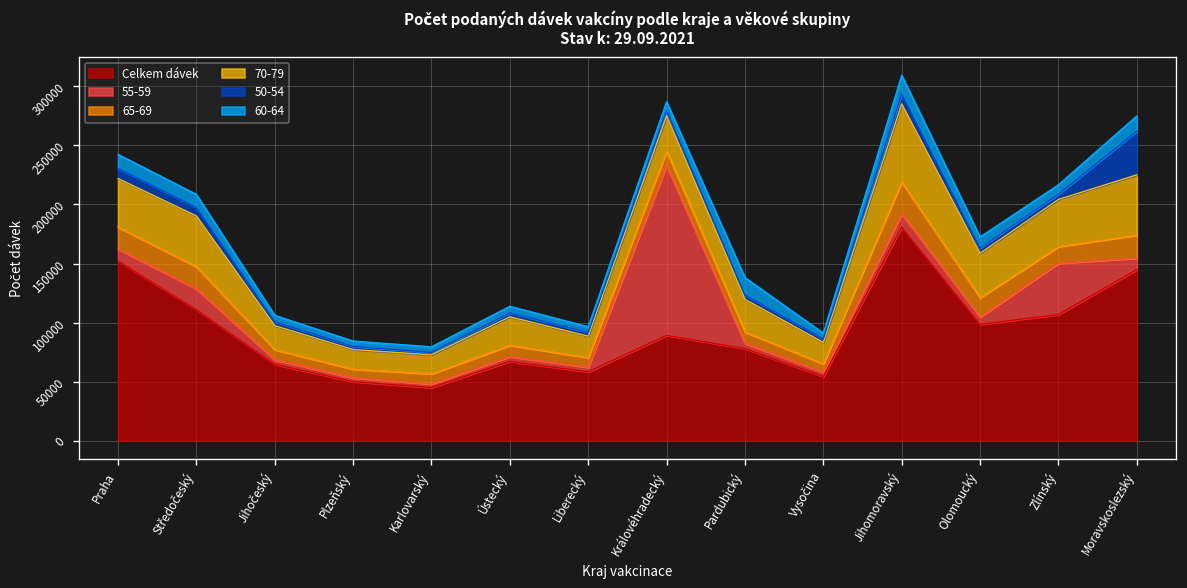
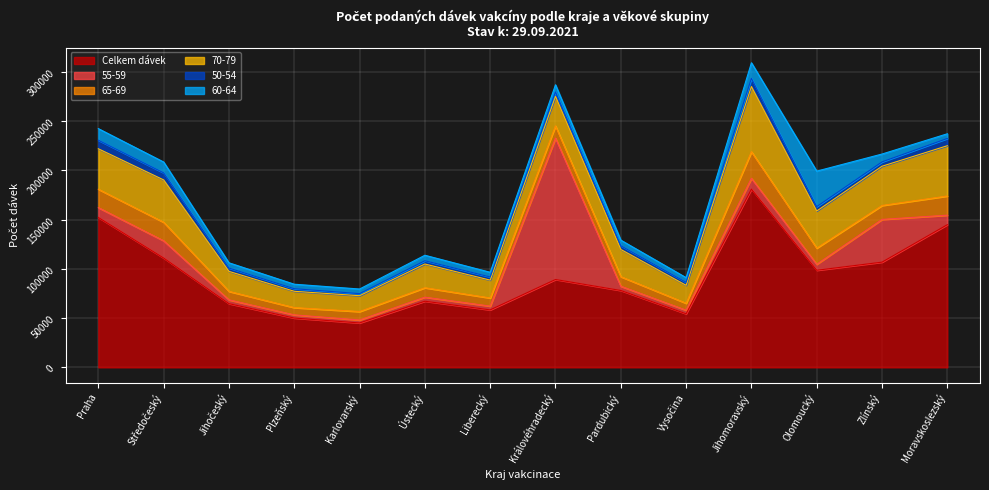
60-64, Pardubický: 15000 -> 6000
60-64, Olomoucký: 10000 -> 40000
50-54, Moravskoslezský: 40000 -> 10000
60-64, Moravskoslezský: 10000 -> 0
